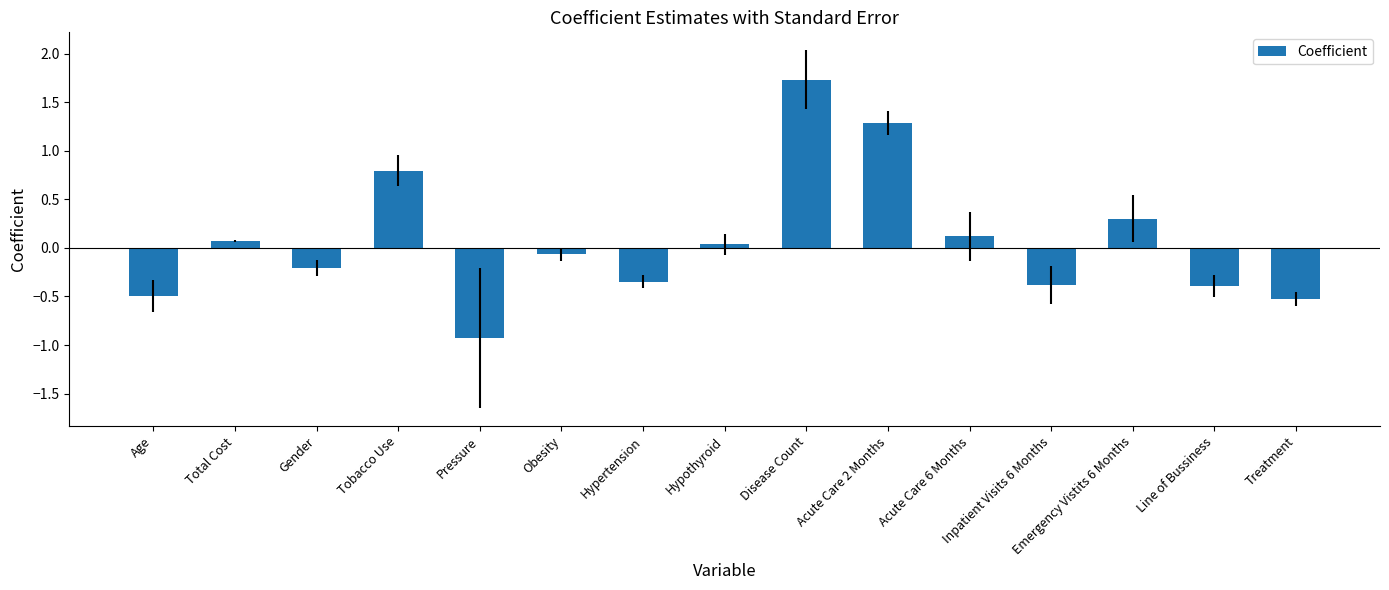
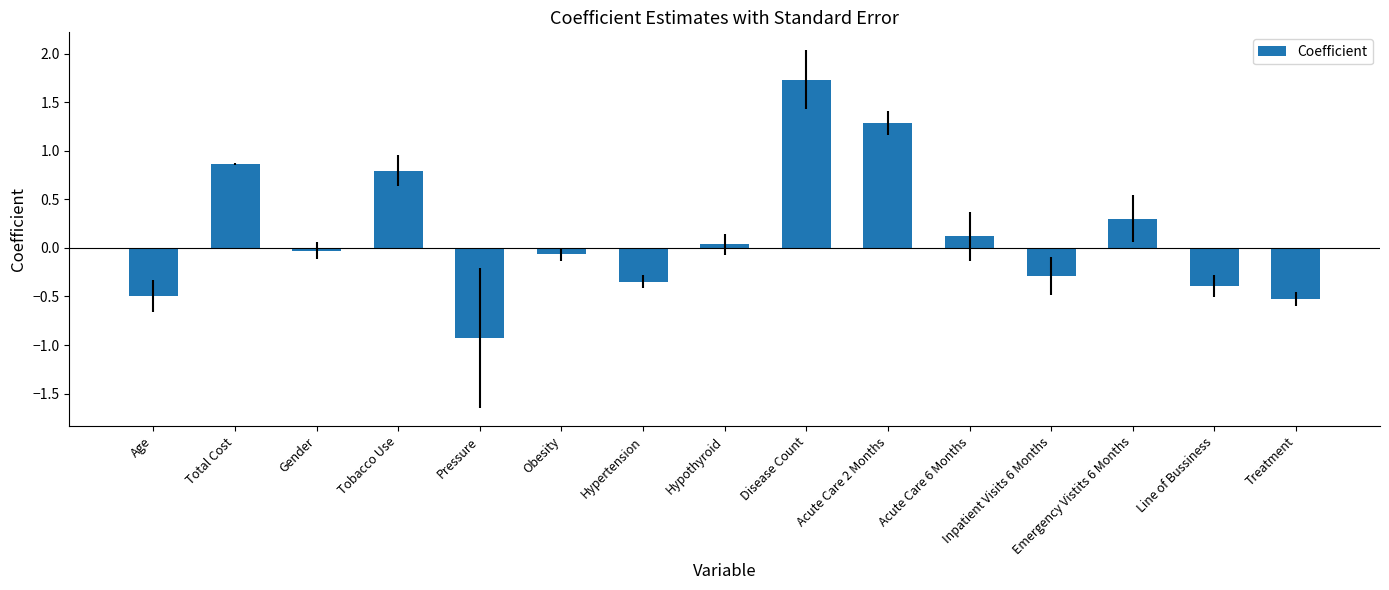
Total Cost: 0.1 -> 0.9
Gender: -0.2 -> 0.0
Inpatient Visits 6 Months: -0.4 -> -0.3
